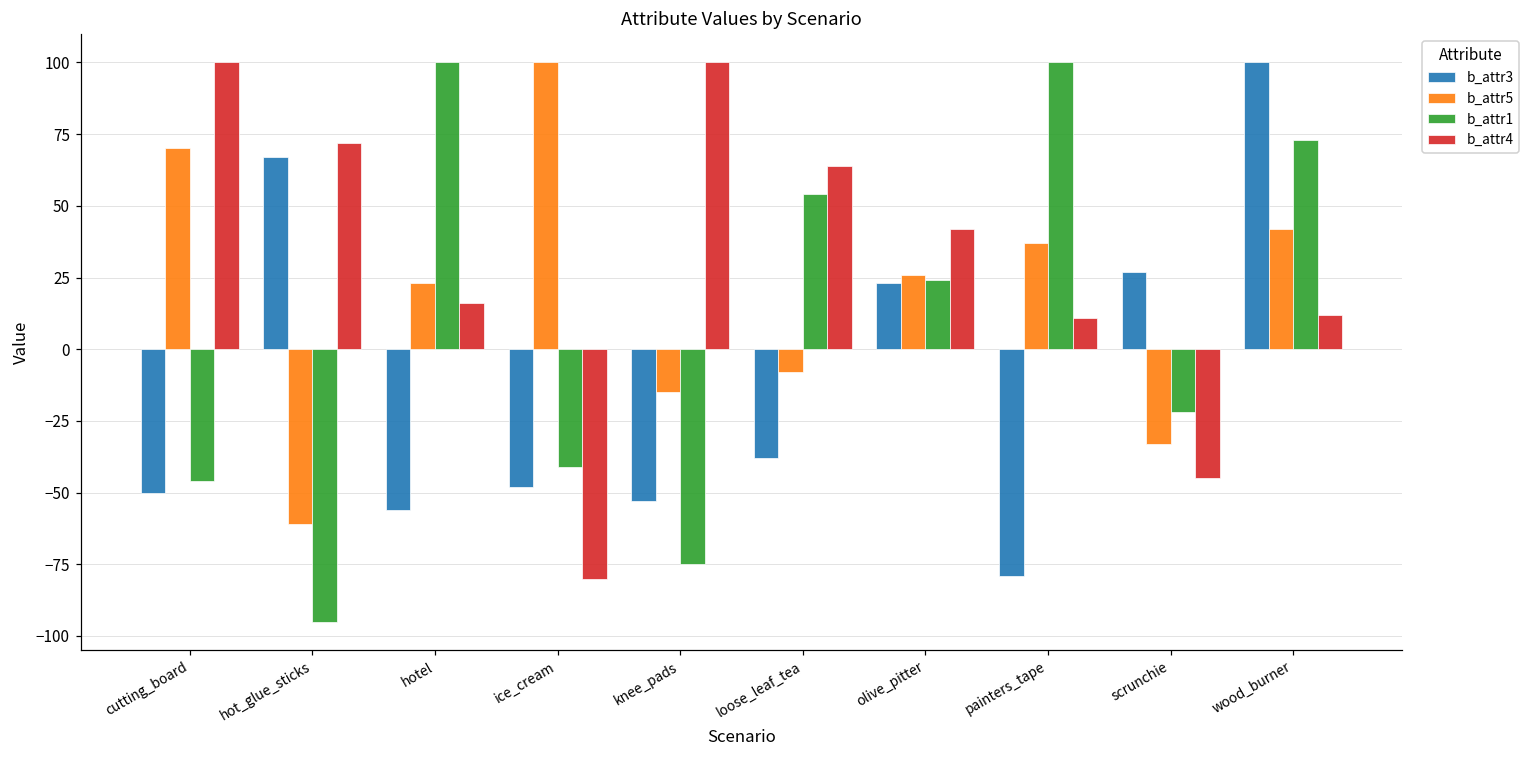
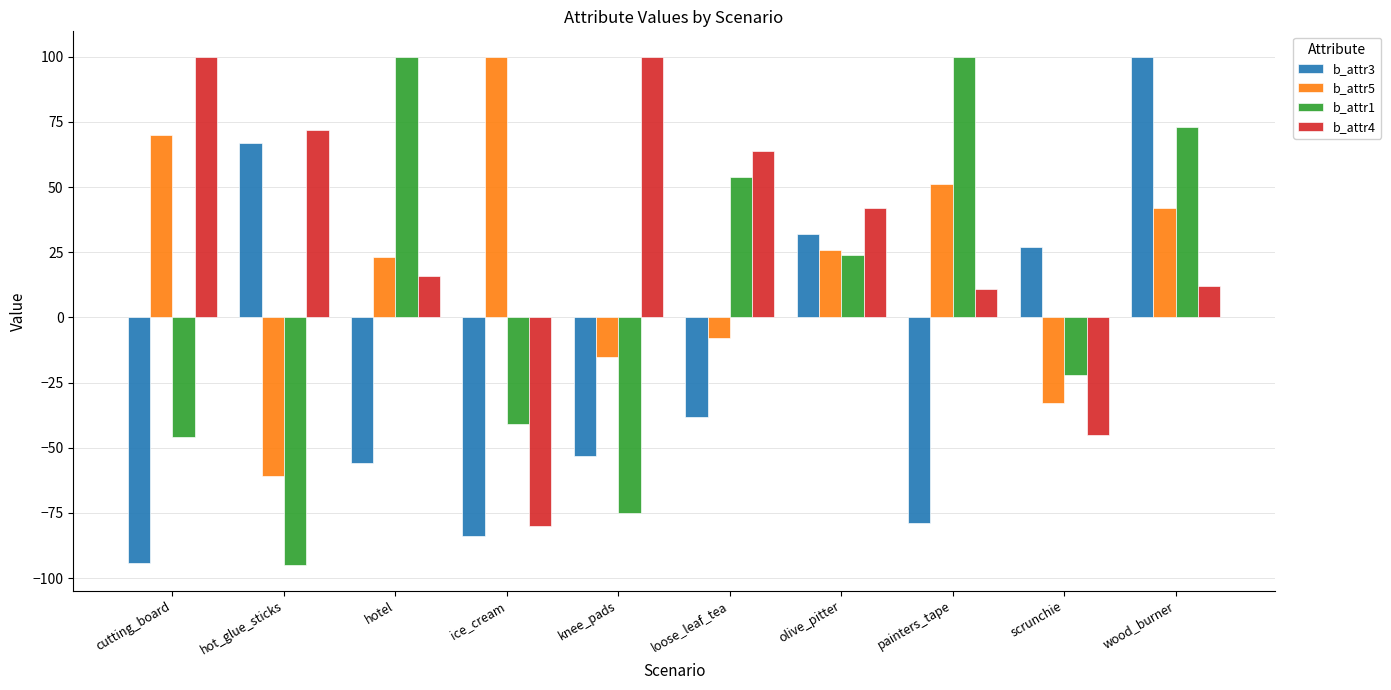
b_attr3, cutting_board: -50 -> -94
b_attr3, ice_cream: -48 -> -84
b_attr3, olive_pitter: 23 -> 32
b_attr5, painters_tape: 37 -> 51
